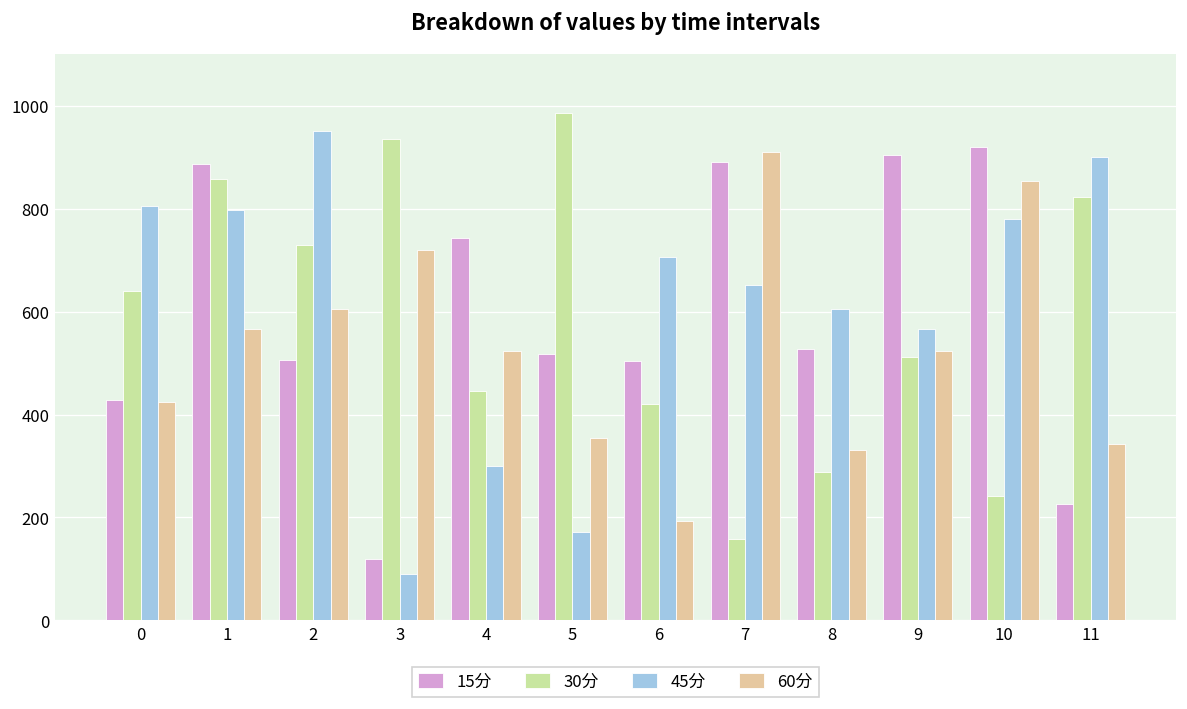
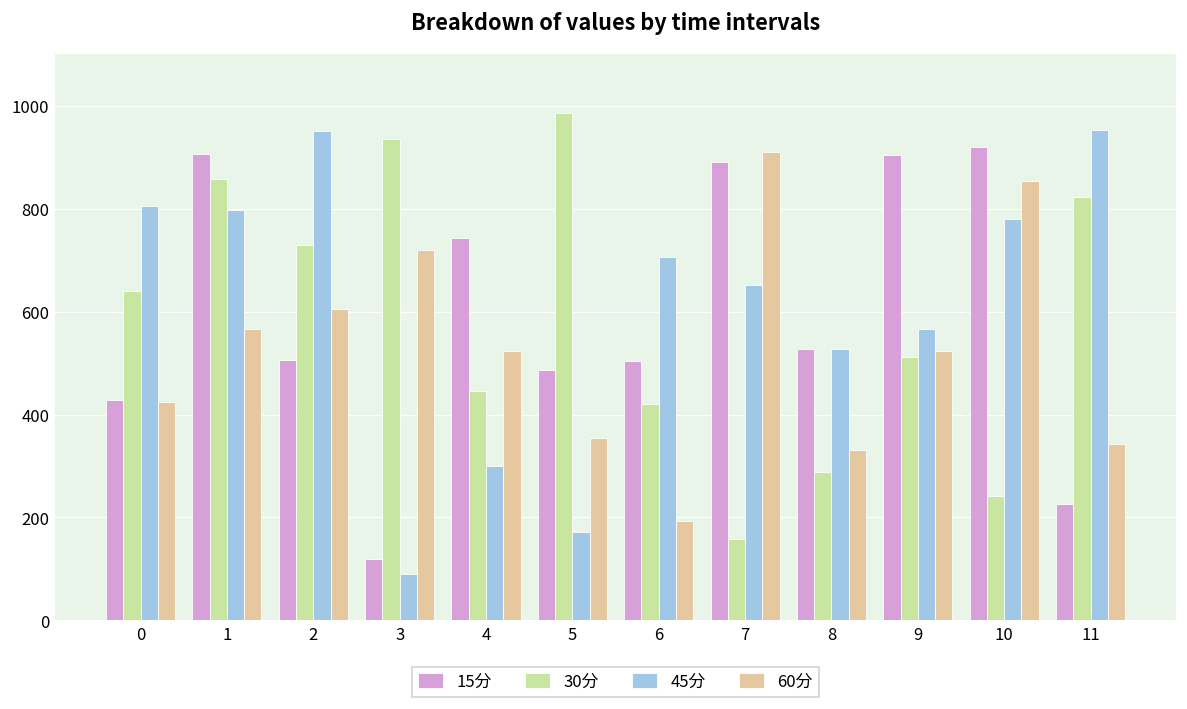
15分, 1: 890 -> 910
15分, 5: 520 -> 490
45分, 8: 610 -> 530
45分, 11: 900 -> 950
